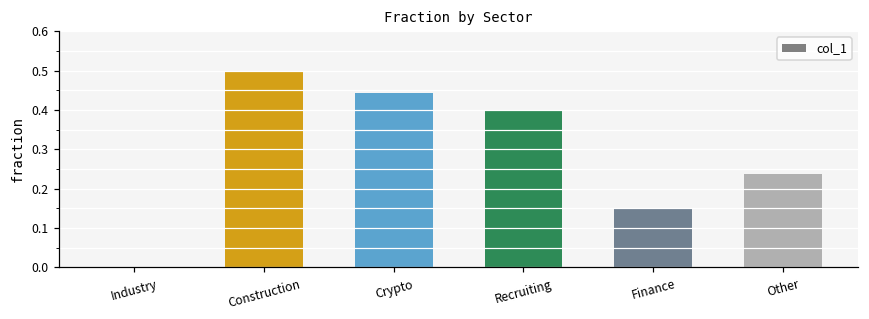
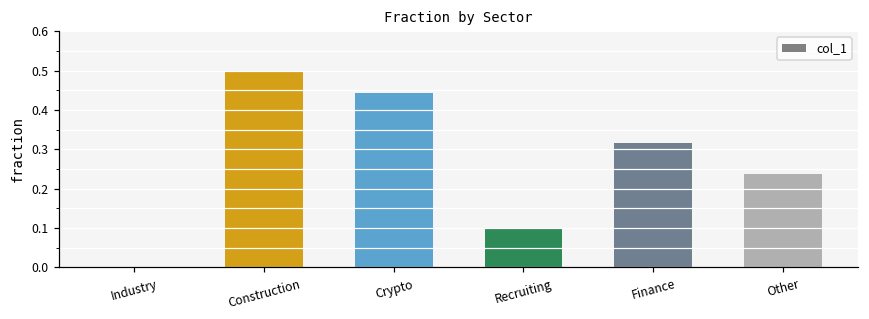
Recruiting: 0.4 -> 0.1
Finance: 0.15 -> 0.31
